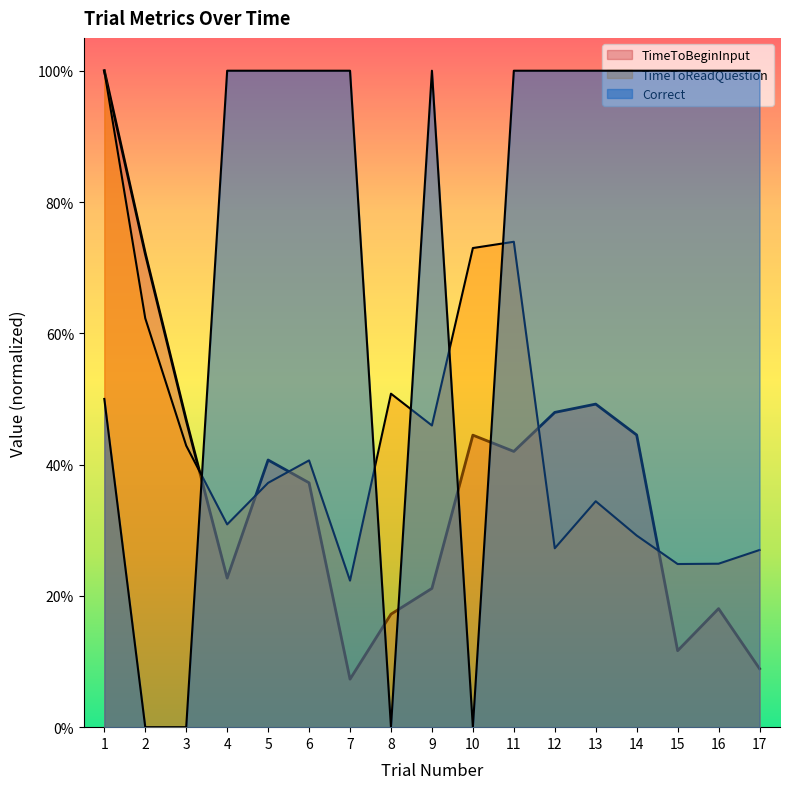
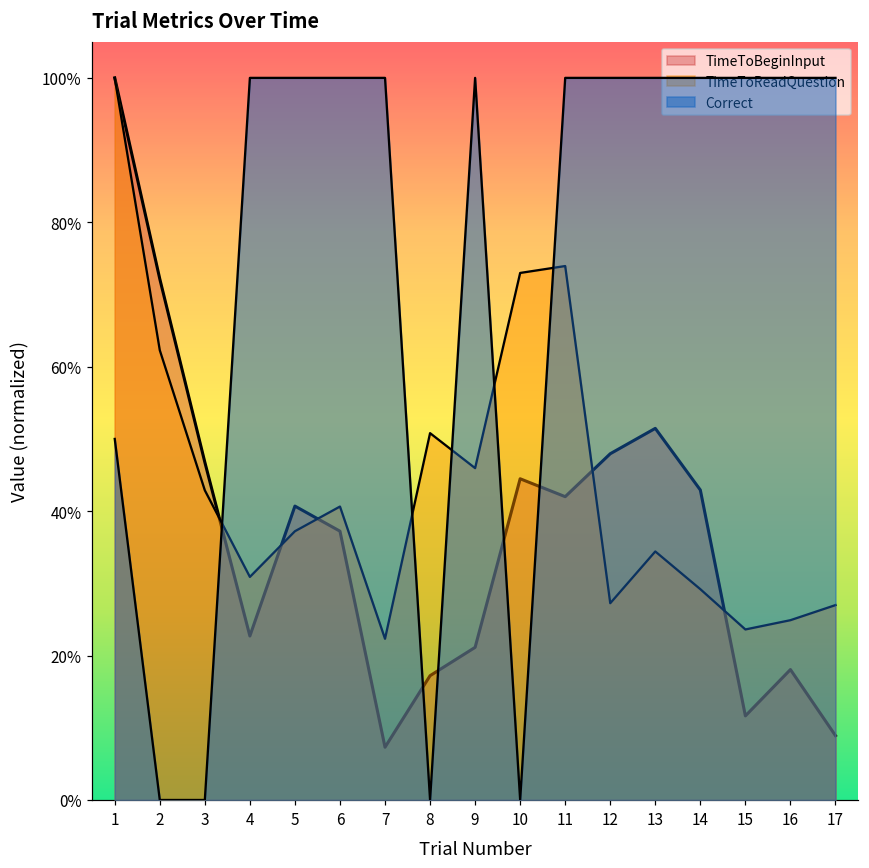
TimeToBeginInput, 13: 49% -> 51%
TimeToBeginInput, 14: 45% -> 43%
TimeToReadQuestion, 15: 25% -> 24%
